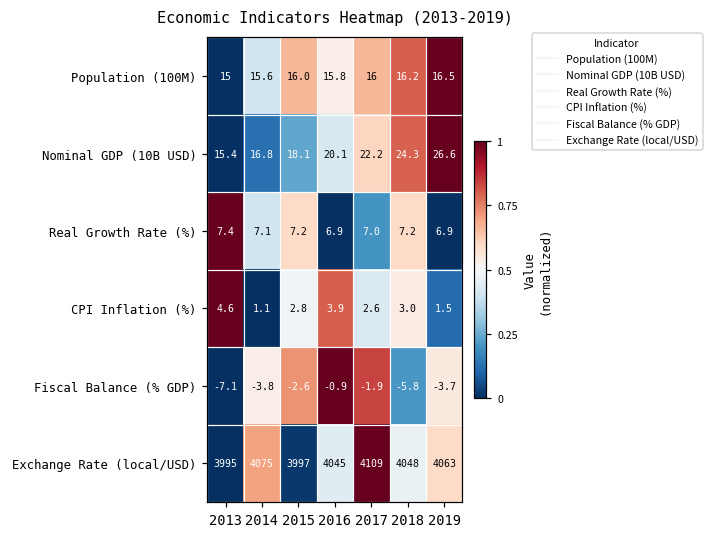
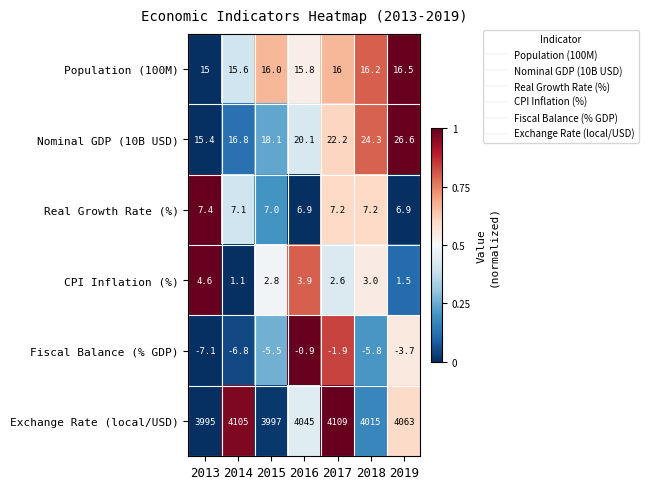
Real Growth Rate (%), 2015: 7.2 -> 7.0
Real Growth Rate (%), 2017: 7.0 -> 7.2
Fiscal Balance (% GDP), 2014: -3.8 -> -6.8
Fiscal Balance (% GDP), 2015: -2.6 -> -5.5
Exchange Rate (local/USD), 2014: 4075 -> 4105
Exchange Rate (local/USD), 2018: 4048 -> 4015
